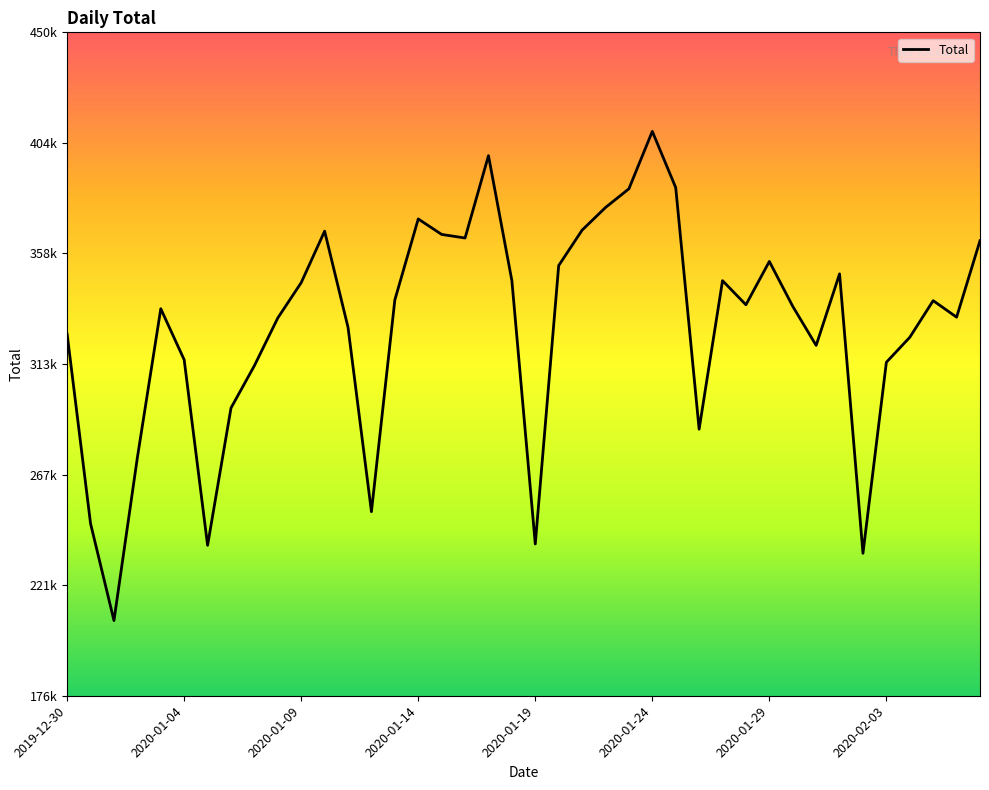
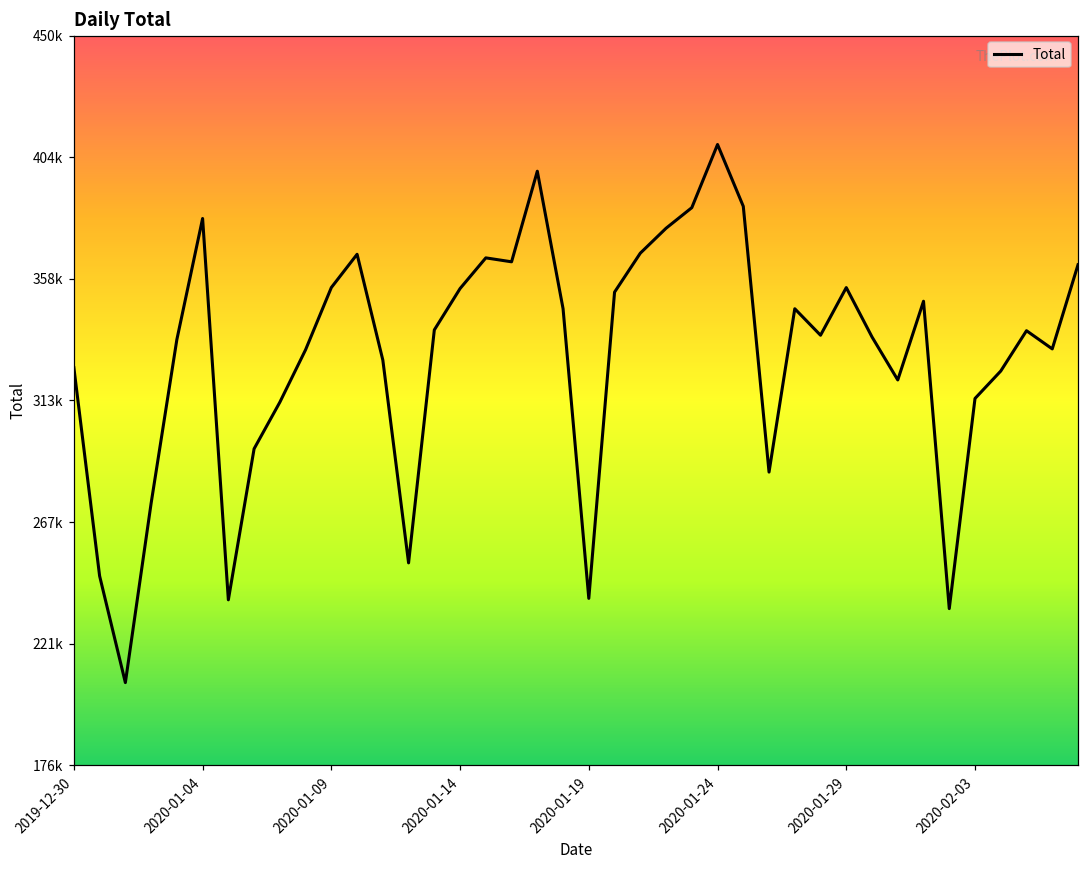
2020-01-04: 315000 -> 381000
2020-01-09: 347000 -> 356000
2020-01-14: 373000 -> 355000
